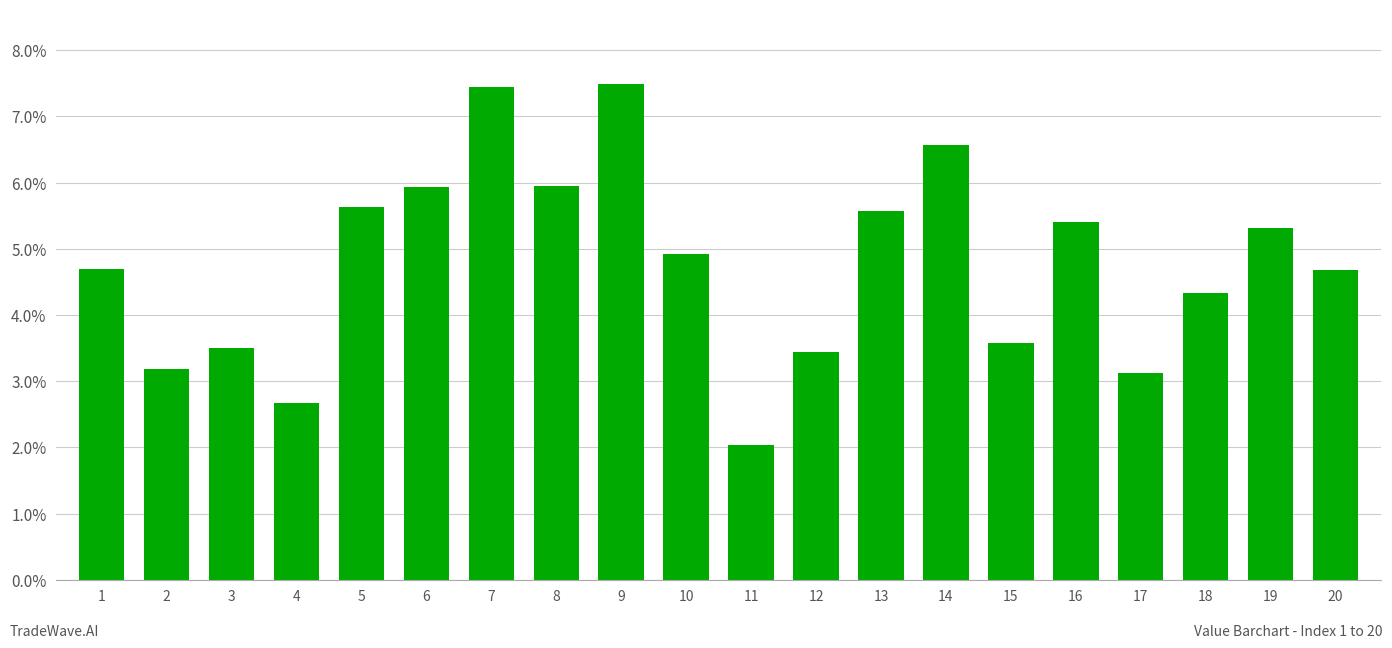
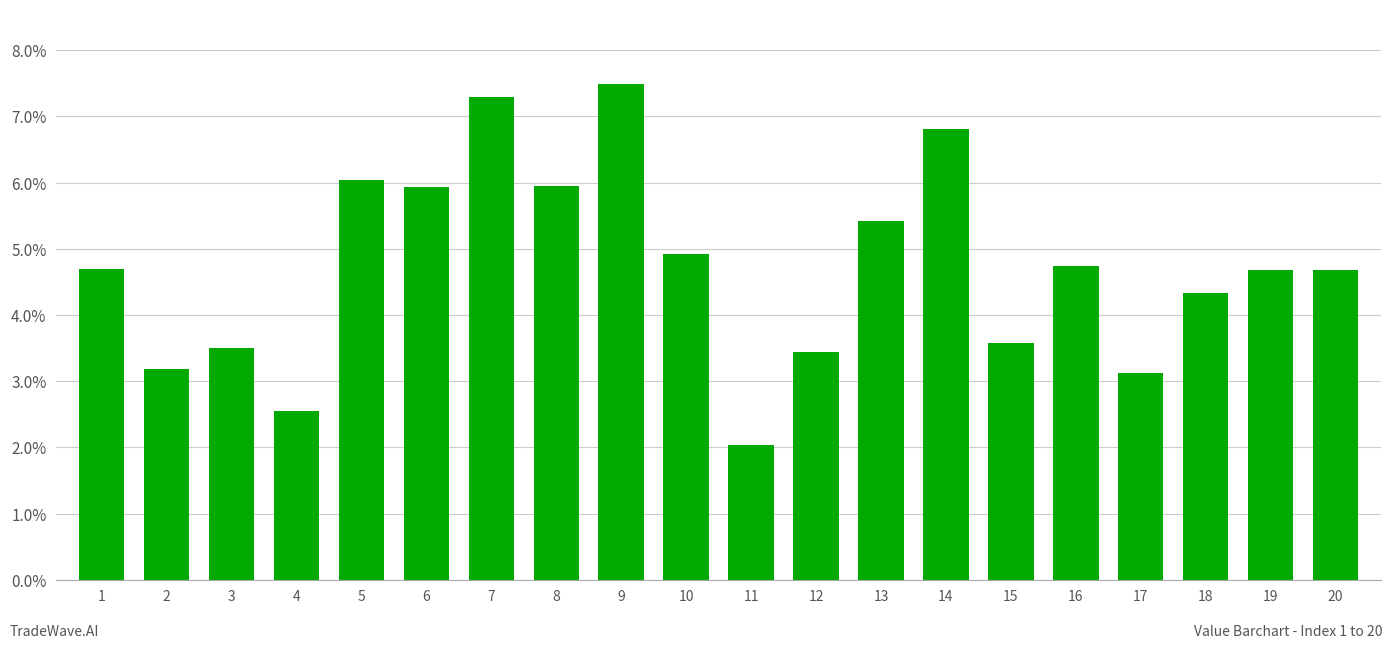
4: 2.7% -> 2.5%
5: 5.6% -> 6.0%
7: 7.4% -> 7.3%
13: 5.6% -> 5.4%
14: 6.6% -> 6.8%
16: 5.4% -> 4.7%
19: 5.3% -> 4.7%
